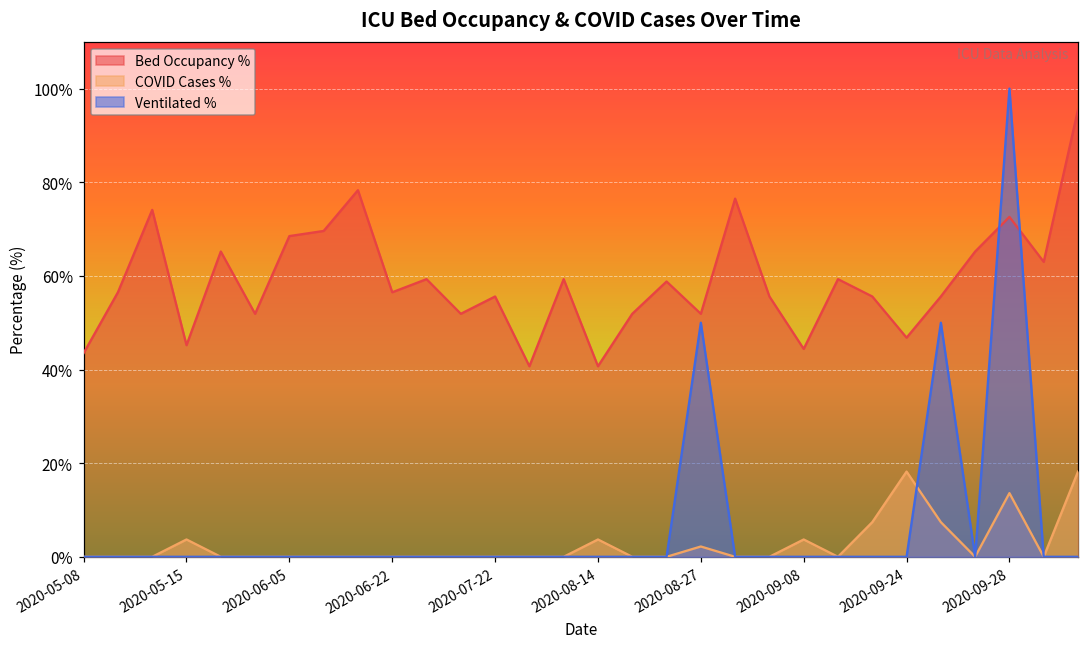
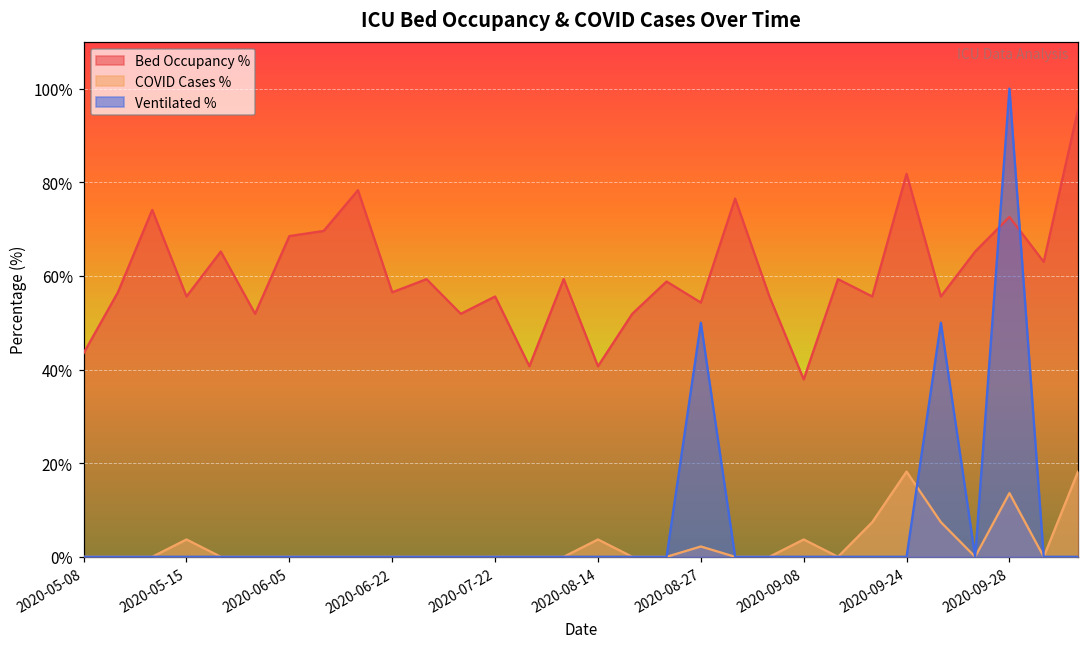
Bed Occupancy %, 2020-05-15: 45% -> 56%
Bed Occupancy %, 2020-08-27: 52% -> 54%
Bed Occupancy %, 2020-09-08: 44% -> 38%
Bed Occupancy %, 2020-09-24: 47% -> 82%
